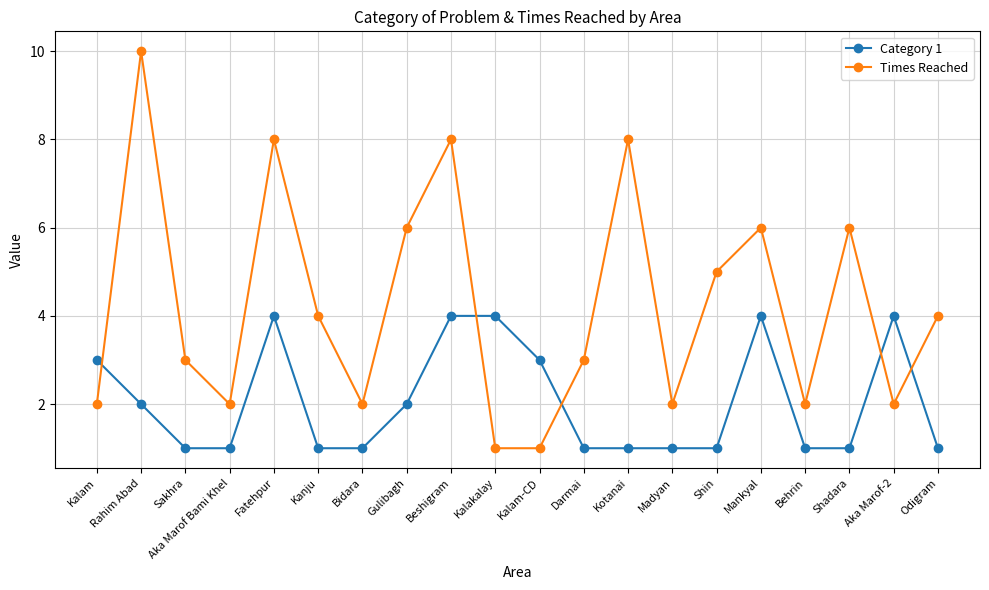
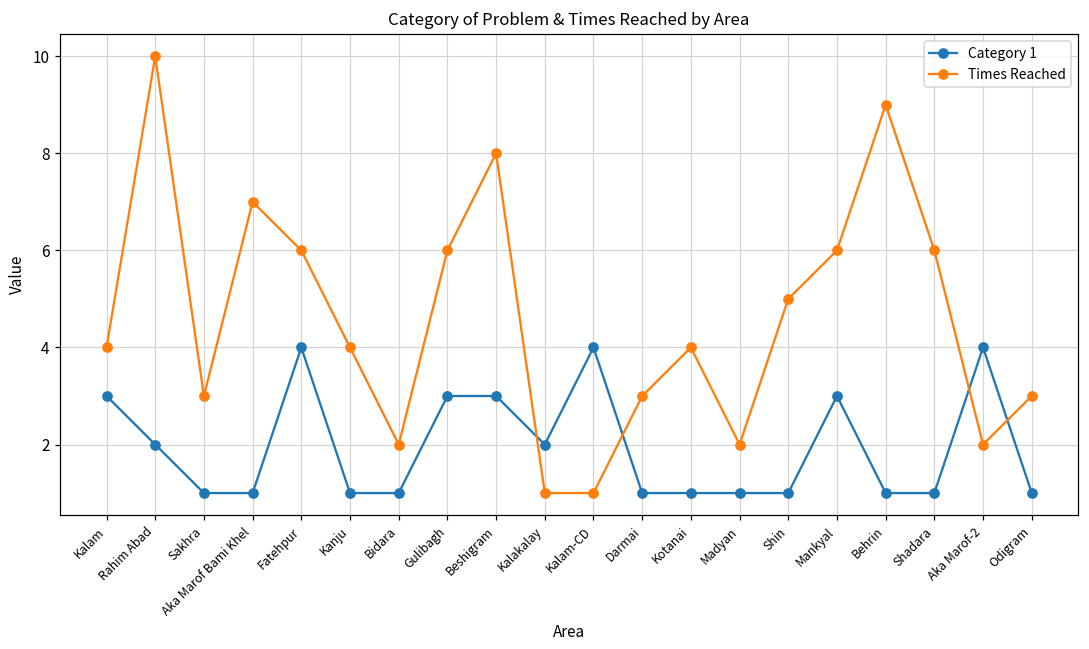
Times Reached, Kalam: 2 -> 4
Times Reached, Aka Marof Bami Khel: 2 -> 7
Times Reached, Fatehpur: 8 -> 6
Category 1, Gulibagh: 2 -> 3
Category 1, Beshigram: 4 -> 3
Category 1, Kalakalay: 4 -> 2
Category 1, Kalam-CD: 3 -> 4
Times Reached, Kotanai: 8 -> 4
Category 1, Mankyal: 4 -> 3
Times Reached, Behrin: 2 -> 9
Times Reached, Odigram: 4 -> 3
